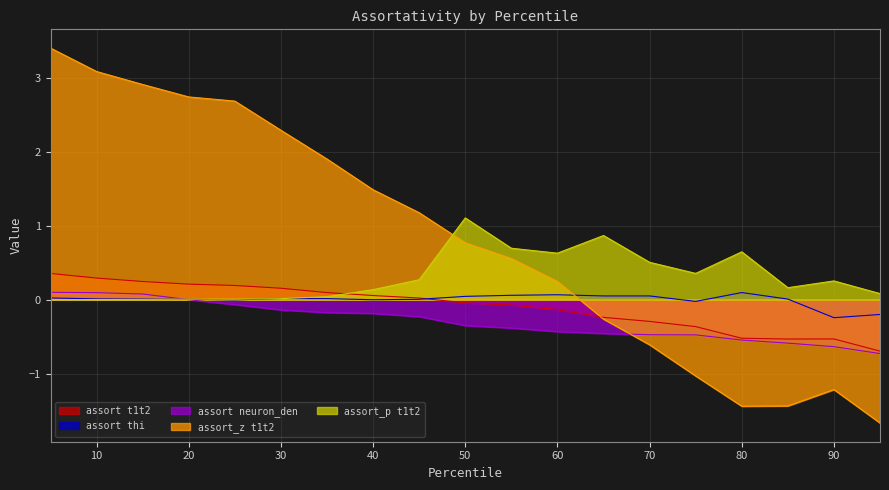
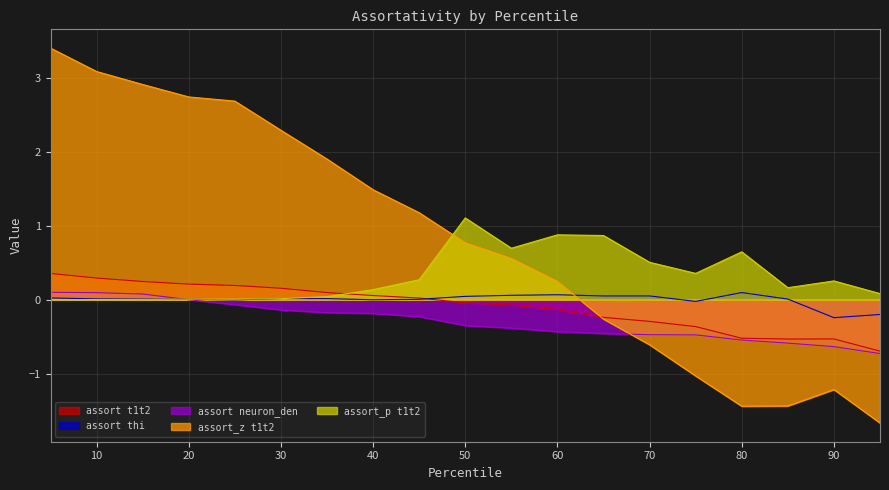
assort_p t1t2, 60: 0.6 -> 0.9
